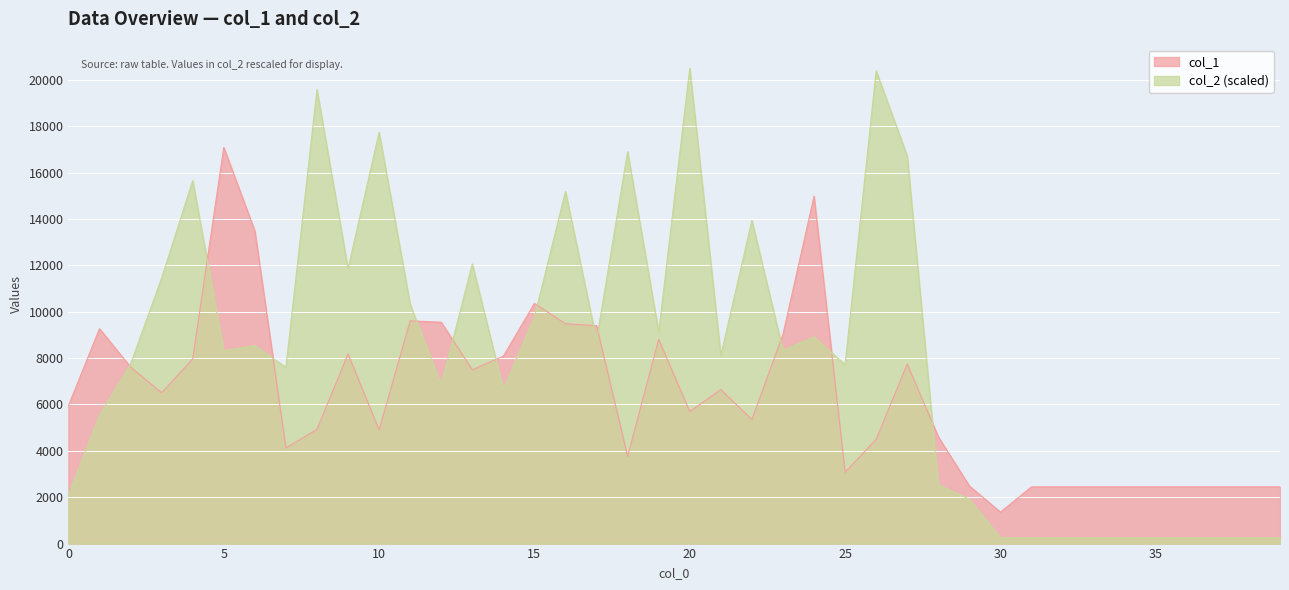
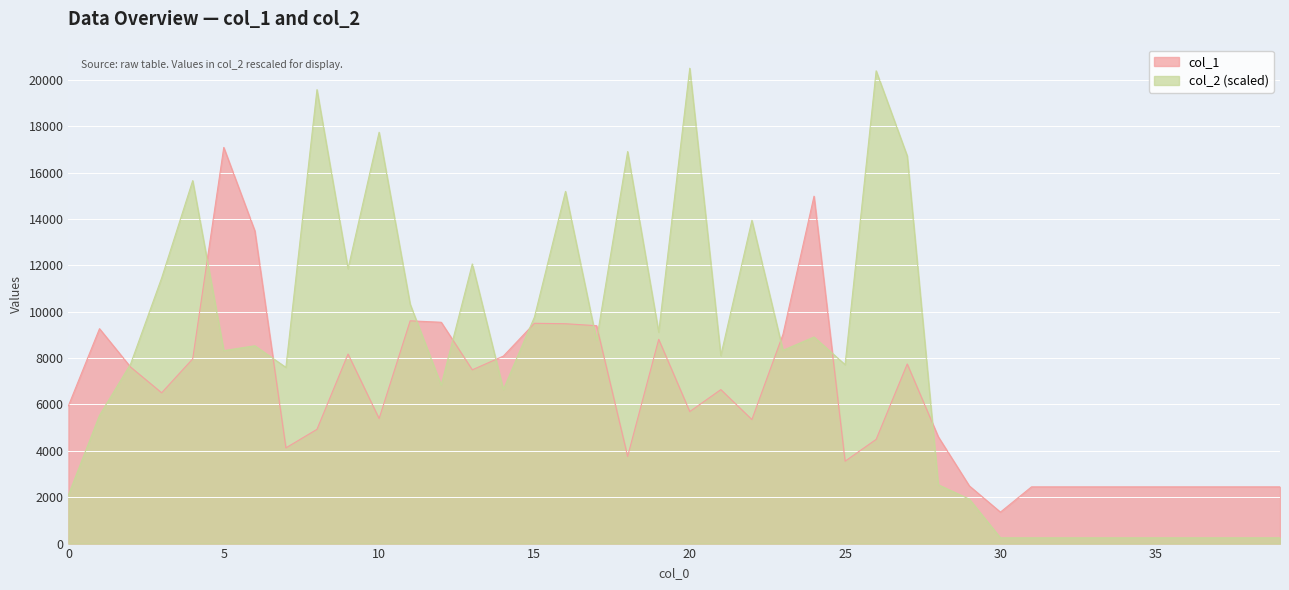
col_1, 10: 4900 -> 5400
col_1, 15: 10400 -> 9500
col_1, 25: 3100 -> 3600
